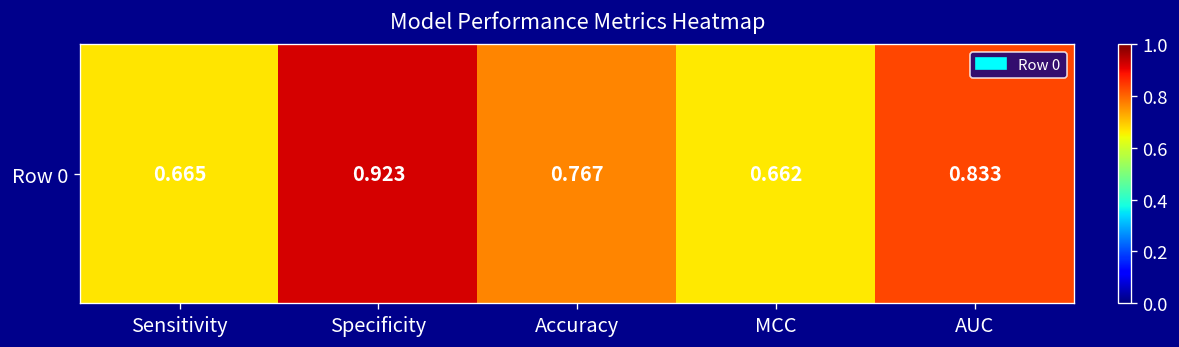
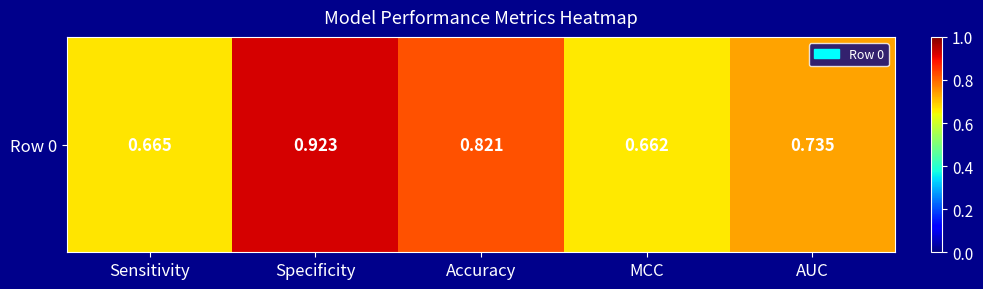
Row 0, Accuracy: 0.767 -> 0.821
Row 0, AUC: 0.833 -> 0.735
